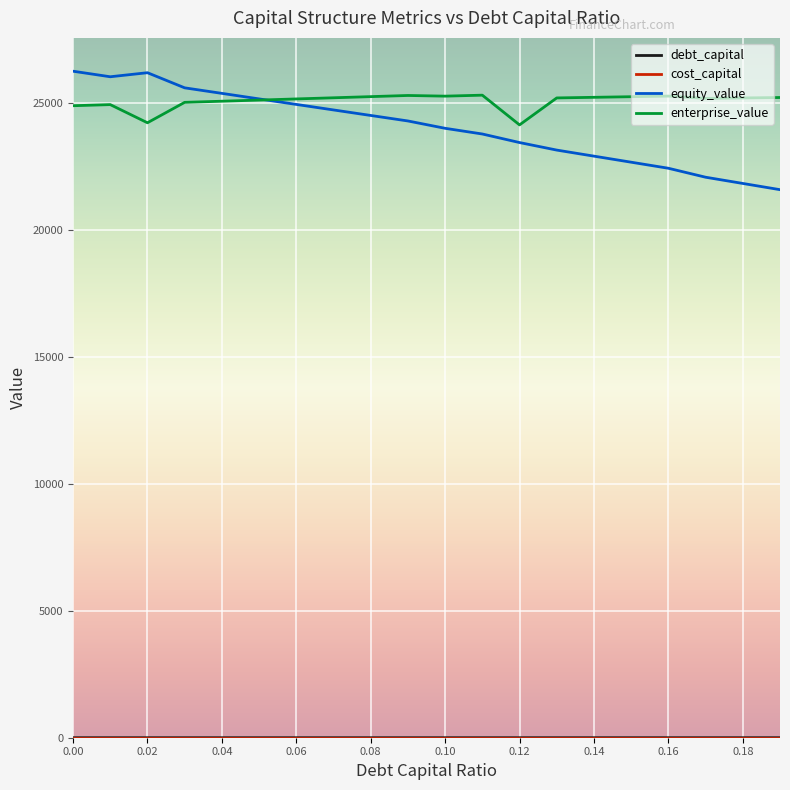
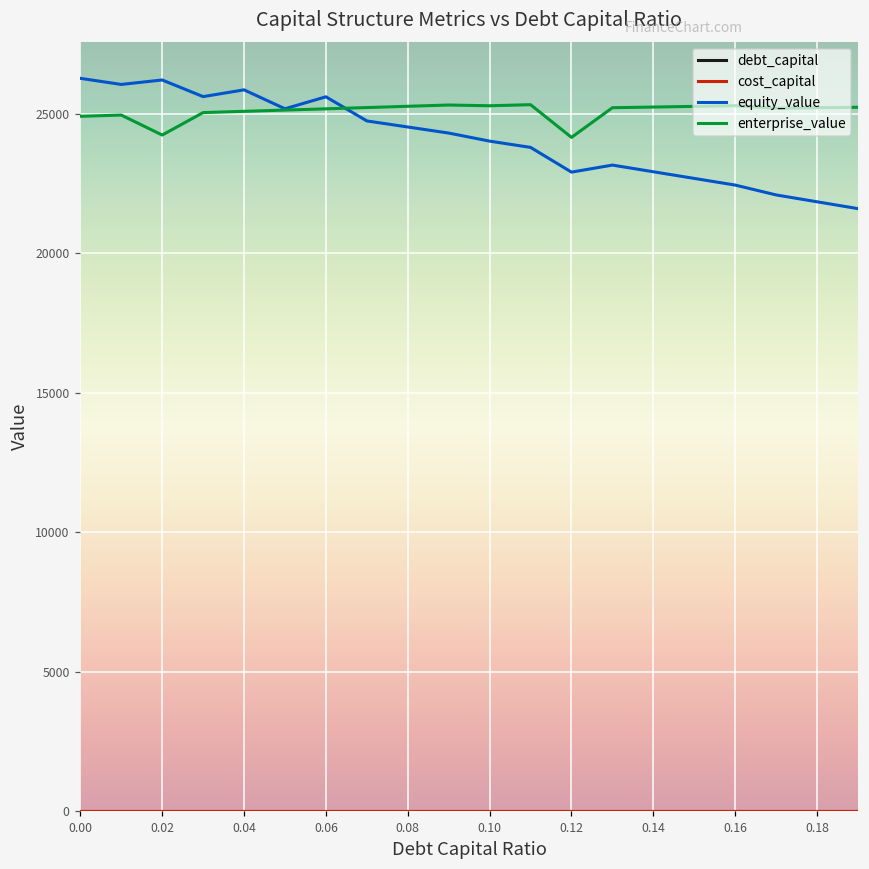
equity_value, 0.04: 25400 -> 25800
equity_value, 0.06: 25000 -> 25600
equity_value, 0.12: 23500 -> 22900
